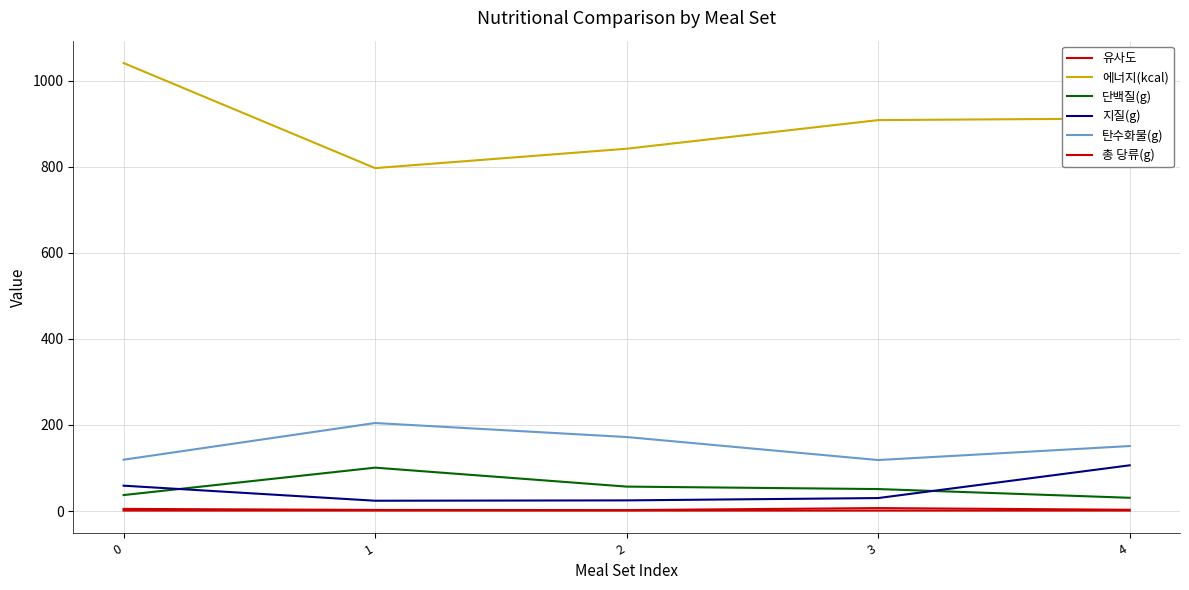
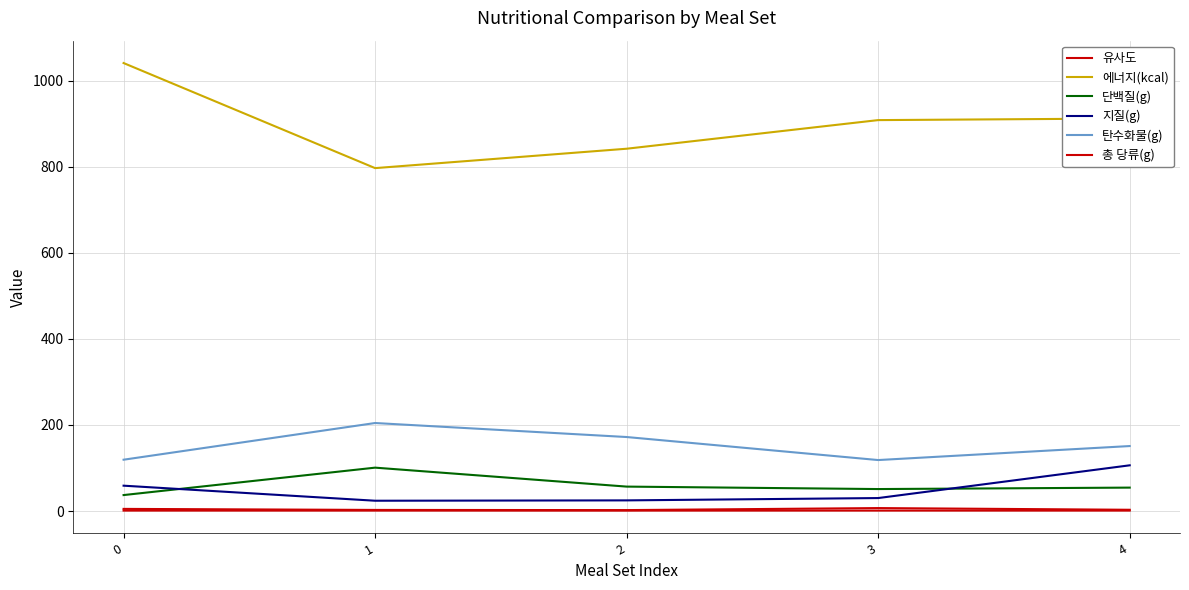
단백질(g), 4: 30 -> 50
